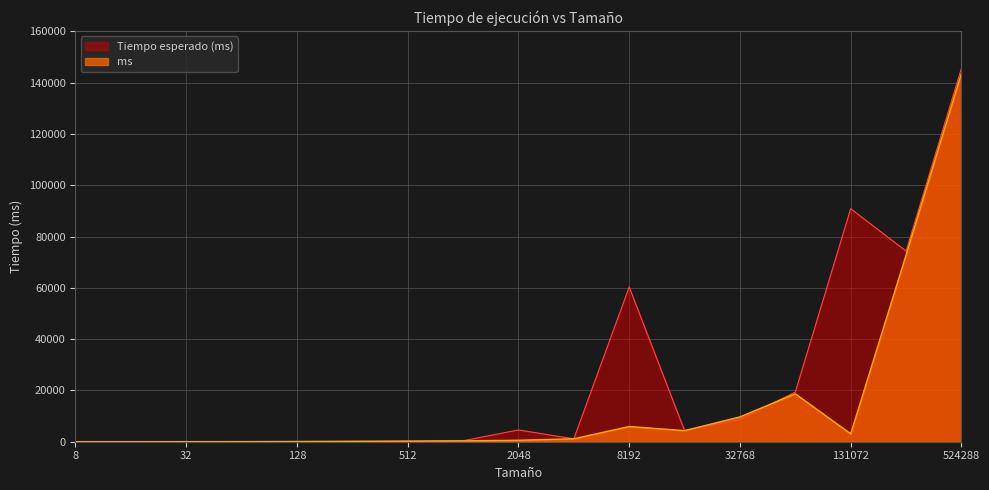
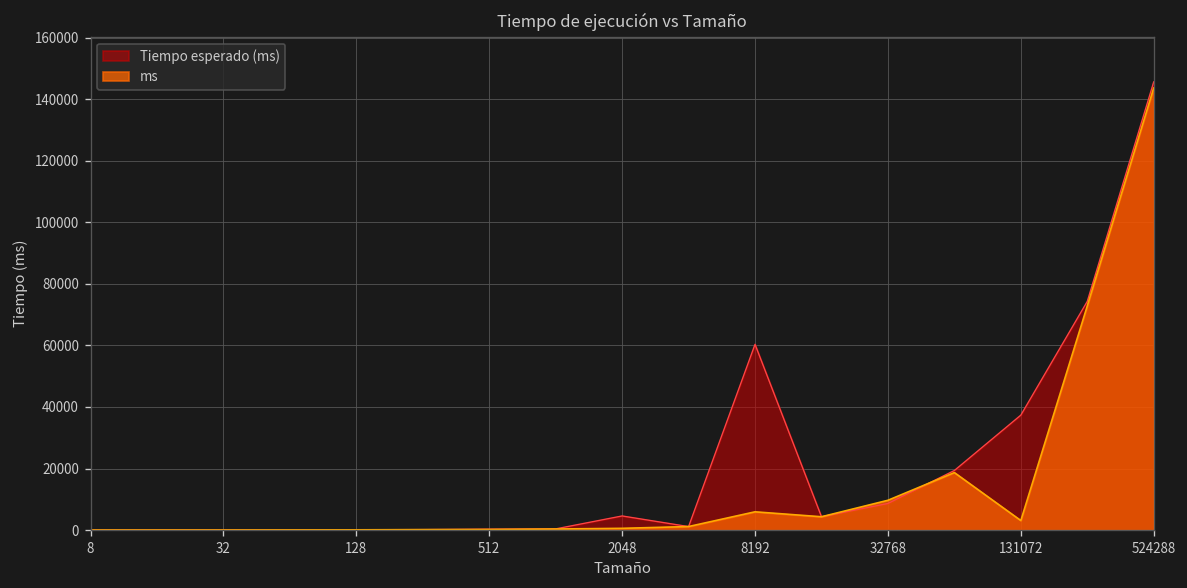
Tiempo esperado (ms), 131072: 91000 -> 37000
